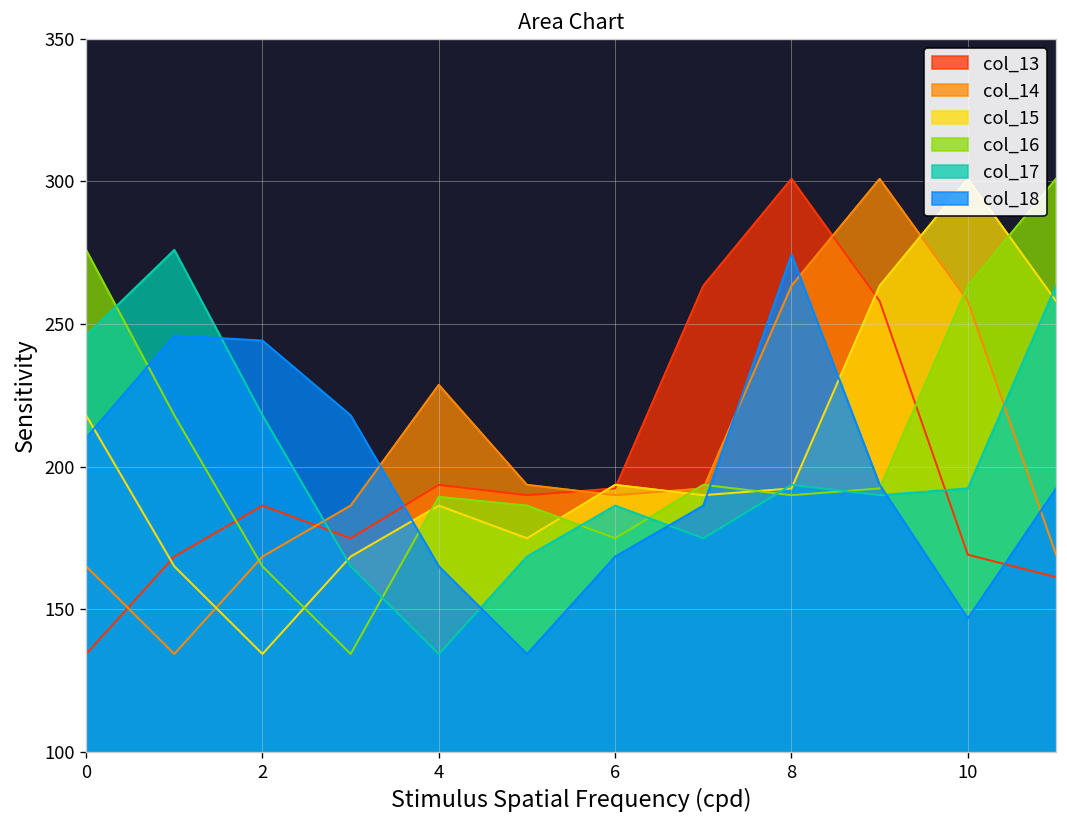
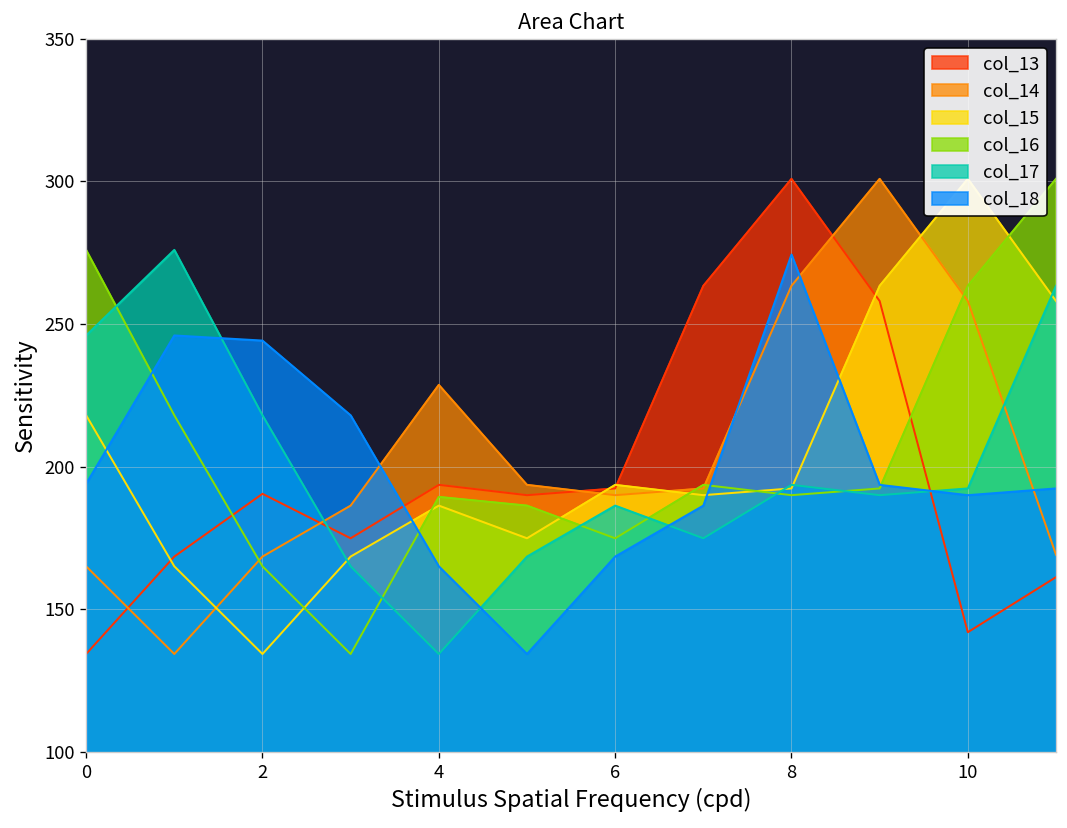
col_18, 0: 210 -> 194
col_13, 2: 186 -> 190
col_13, 10: 169 -> 142
col_18, 10: 147 -> 190
